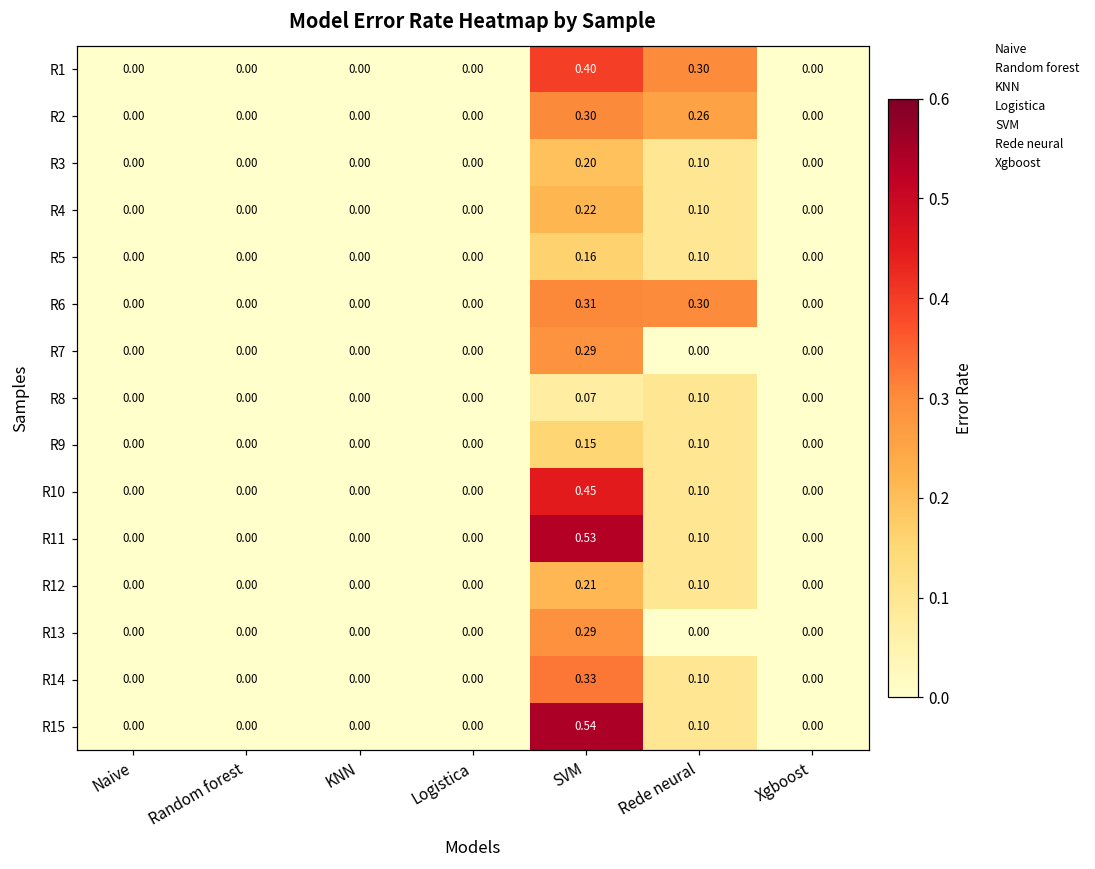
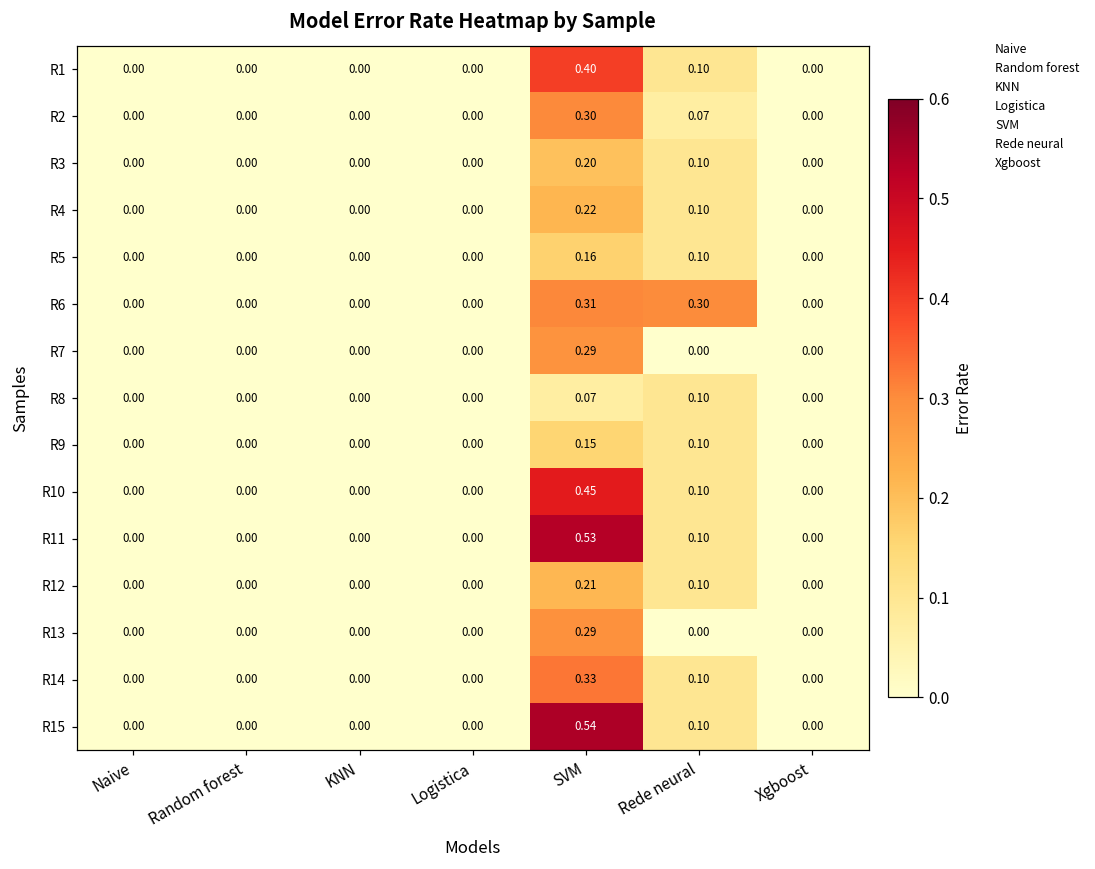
R1, Rede neural: 0.30 -> 0.10
R2, Rede neural: 0.26 -> 0.07
